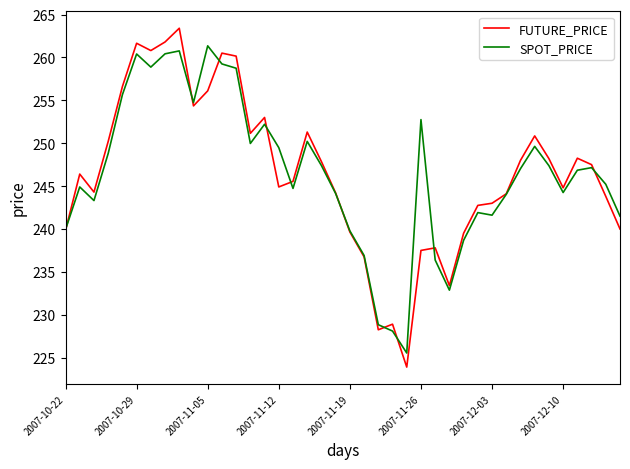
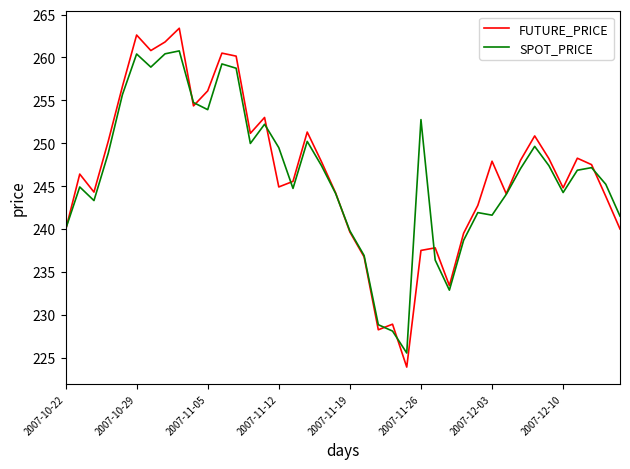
FUTURE_PRICE, 2007-10-29: 262 -> 263
SPOT_PRICE, 2007-11-05: 261 -> 254
FUTURE_PRICE, 2007-12-03: 243 -> 248
